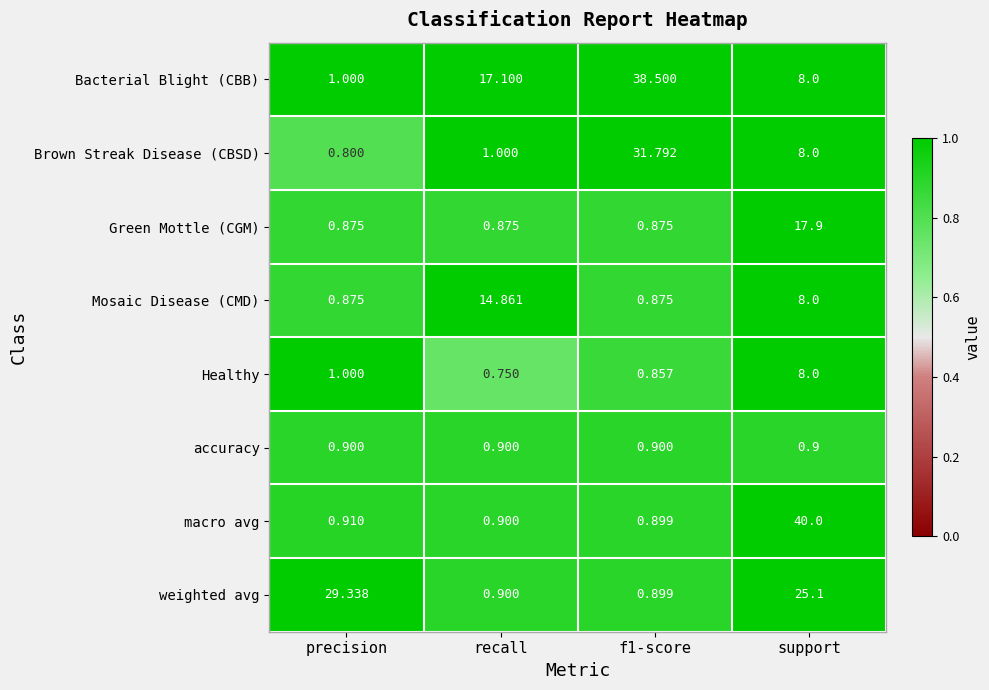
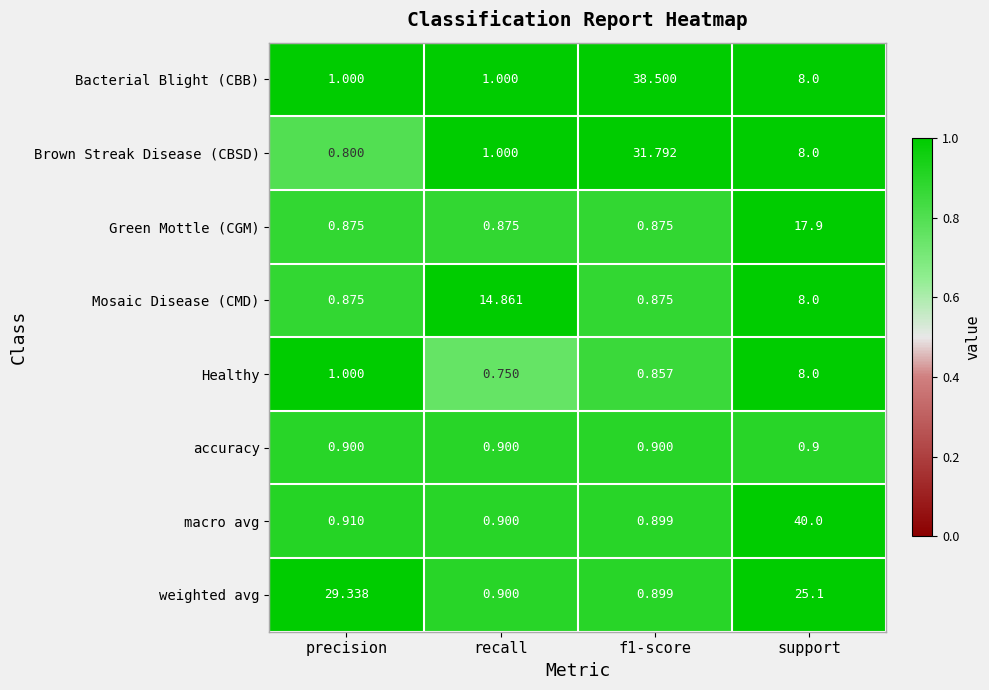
Bacterial Blight (CBB), recall: 17.100 -> 1.000
